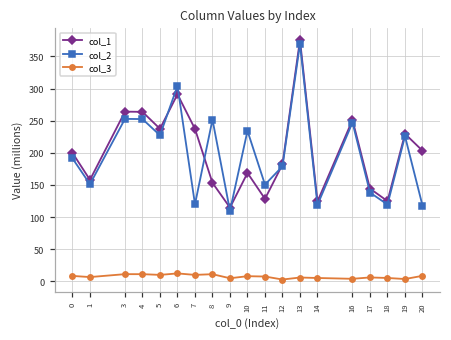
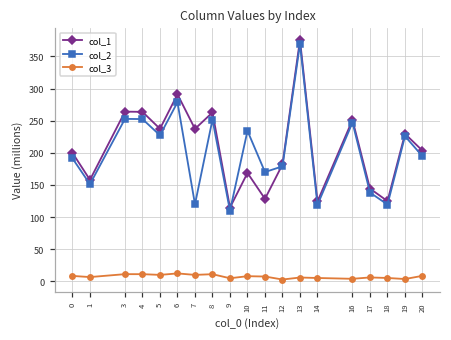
col_2, 6: 300 -> 280
col_1, 8: 150 -> 260
col_2, 11: 150 -> 170
col_2, 20: 120 -> 190
